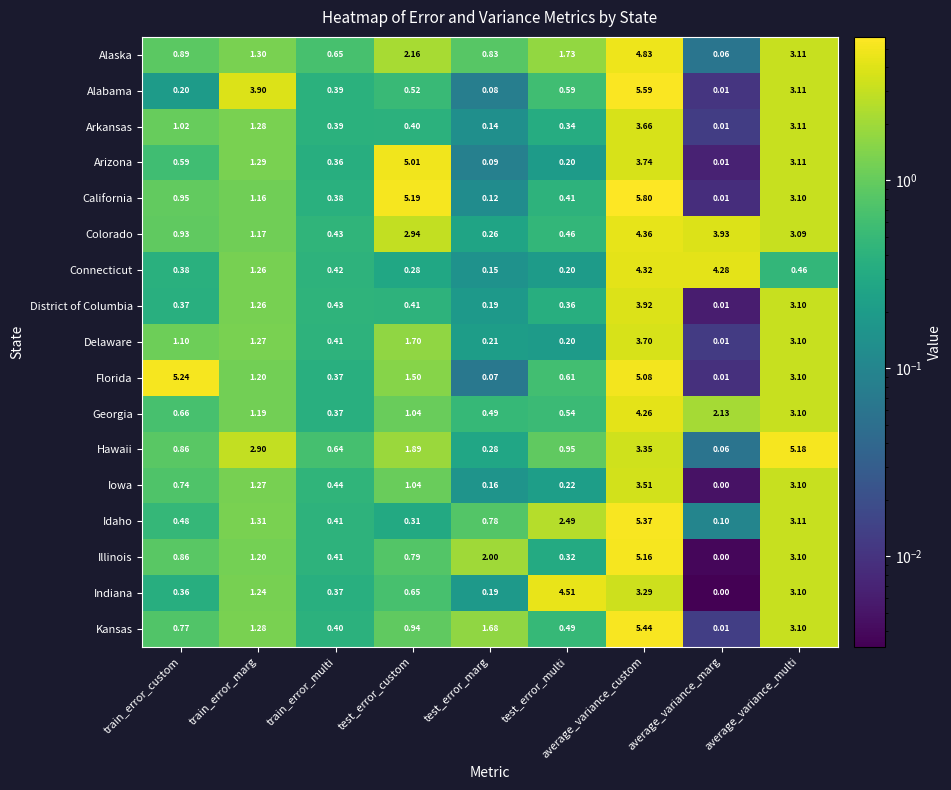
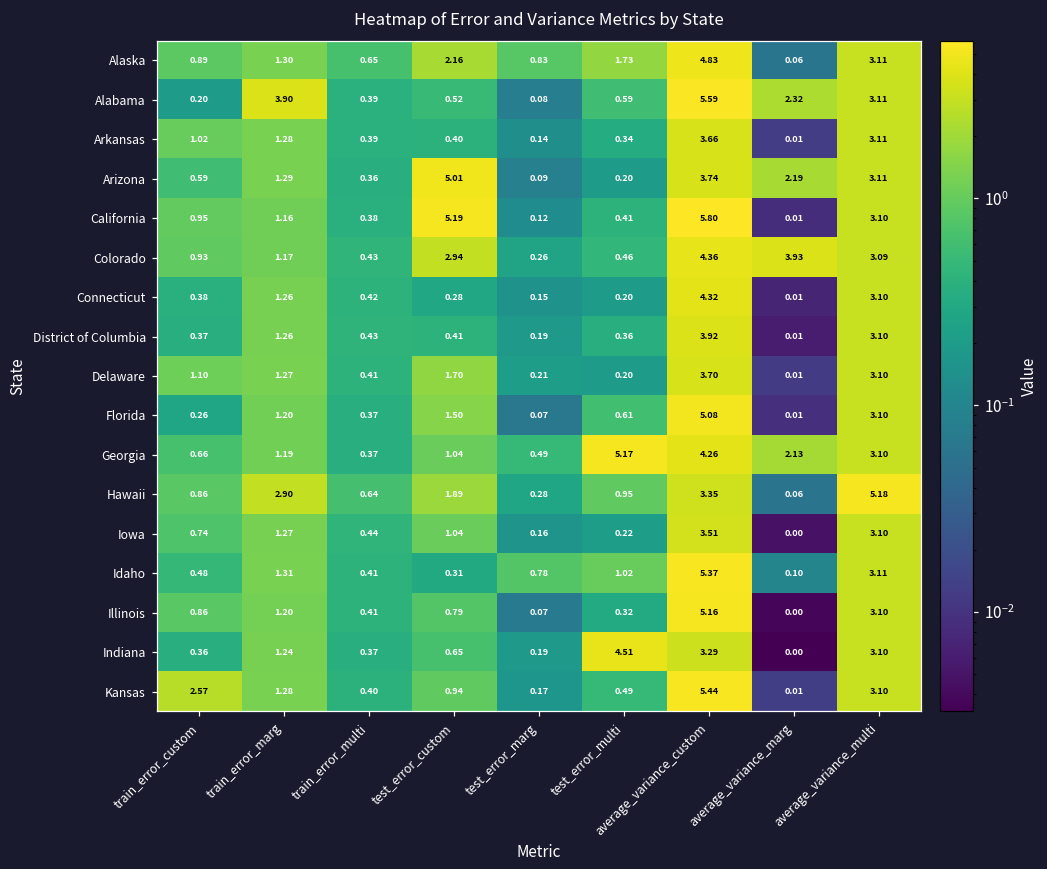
Alabama, average_variance_marg: 0.01 -> 2.32
Arizona, average_variance_marg: 0.01 -> 2.19
Connecticut, average_variance_marg: 4.28 -> 0.01
Connecticut, average_variance_multi: 0.46 -> 3.10
Florida, train_error_custom: 5.24 -> 0.26
Georgia, test_error_multi: 0.54 -> 5.17
Idaho, test_error_multi: 2.49 -> 1.02
Illinois, test_error_marg: 2.00 -> 0.07
Kansas, train_error_custom: 0.77 -> 2.57
Kansas, test_error_marg: 1.68 -> 0.17
